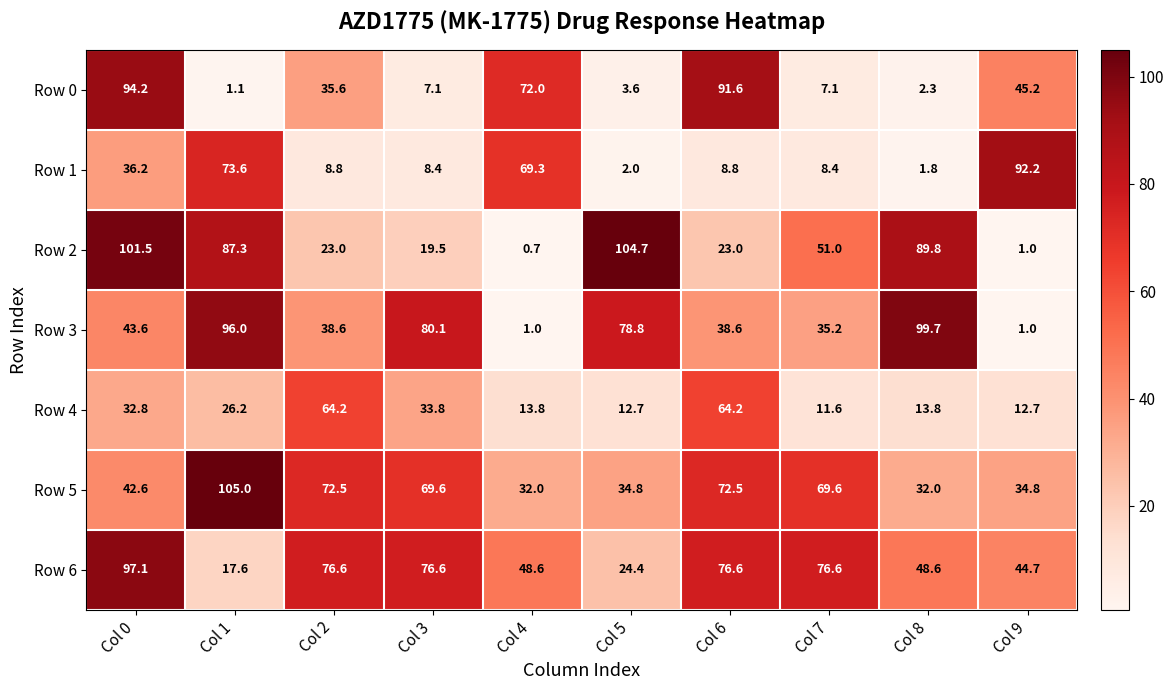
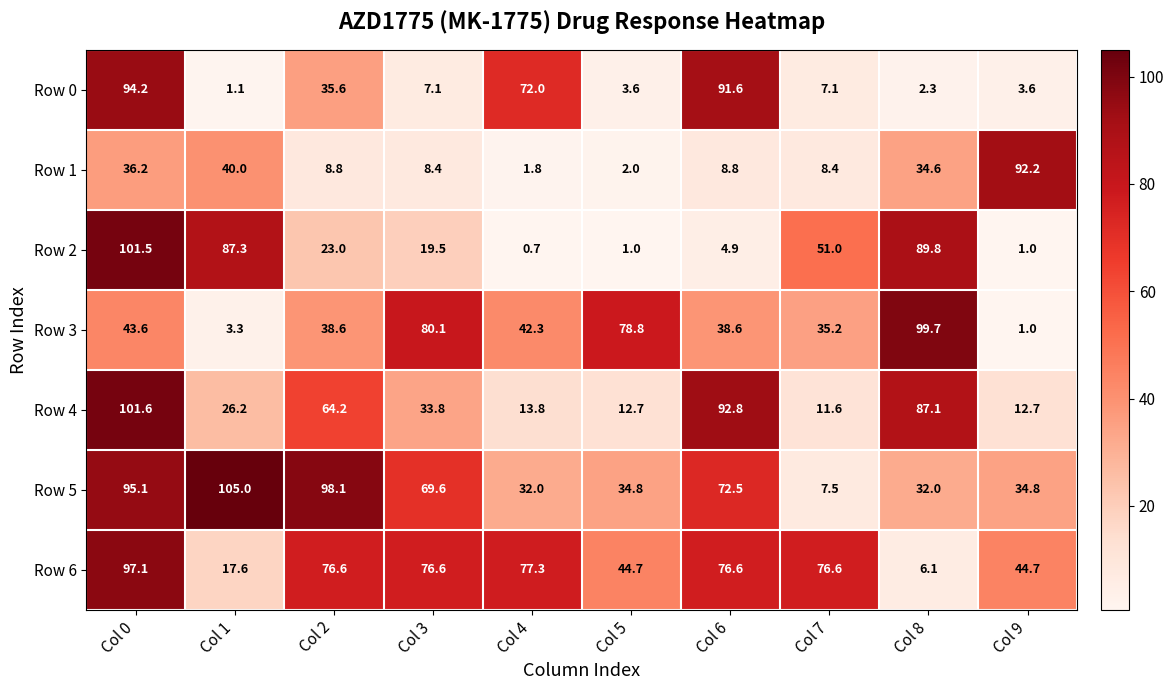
Row 0, Col 9: 45.2 -> 3.6
Row 1, Col 1: 73.6 -> 40.0
Row 1, Col 4: 69.3 -> 1.8
Row 1, Col 8: 1.8 -> 34.6
Row 2, Col 5: 104.7 -> 1.0
Row 2, Col 6: 23.0 -> 4.9
Row 3, Col 1: 96.0 -> 3.3
Row 3, Col 4: 1.0 -> 42.3
Row 4, Col 0: 32.8 -> 101.6
Row 4, Col 6: 64.2 -> 92.8
Row 4, Col 8: 13.8 -> 87.1
Row 5, Col 0: 42.6 -> 95.1
Row 5, Col 2: 72.5 -> 98.1
Row 5, Col 7: 69.6 -> 7.5
Row 6, Col 4: 48.6 -> 77.3
Row 6, Col 5: 24.4 -> 44.7
Row 6, Col 8: 48.6 -> 6.1
